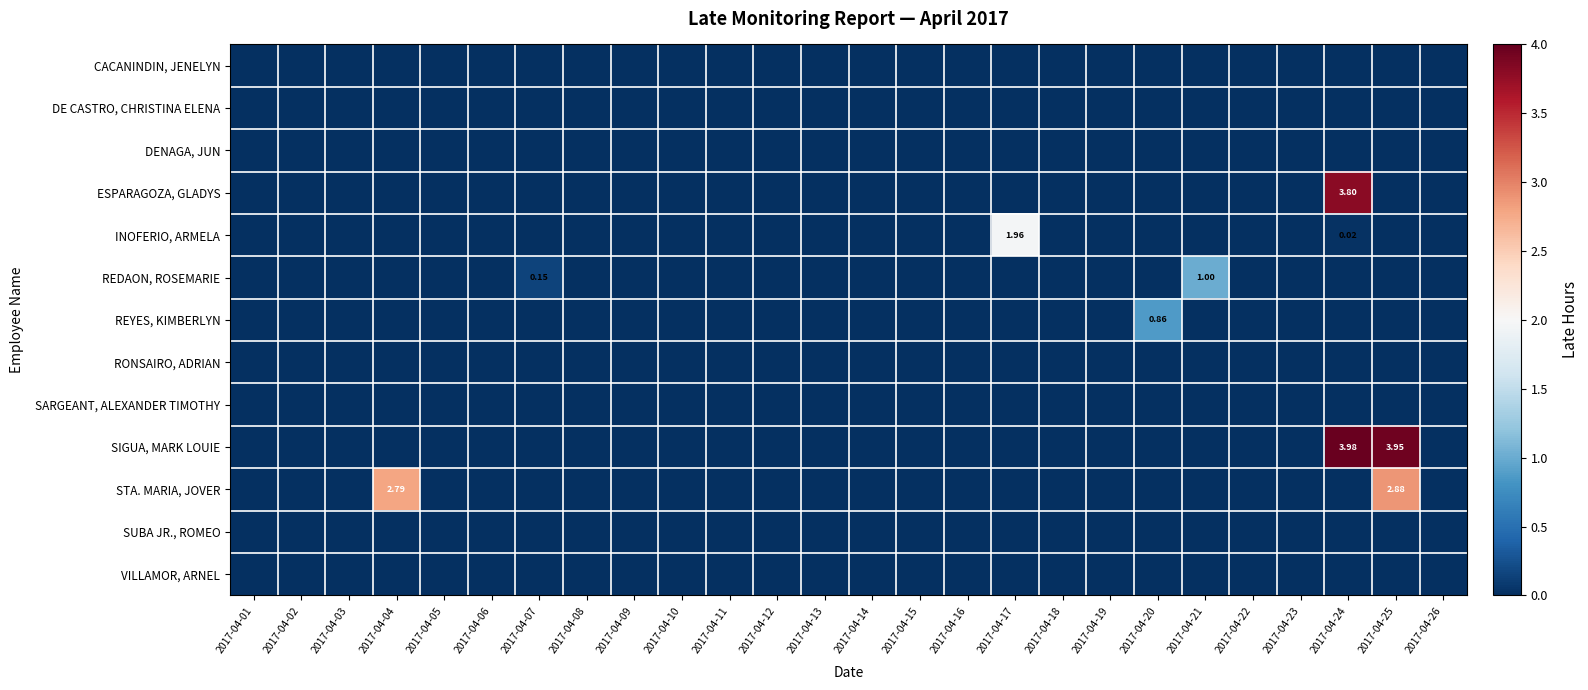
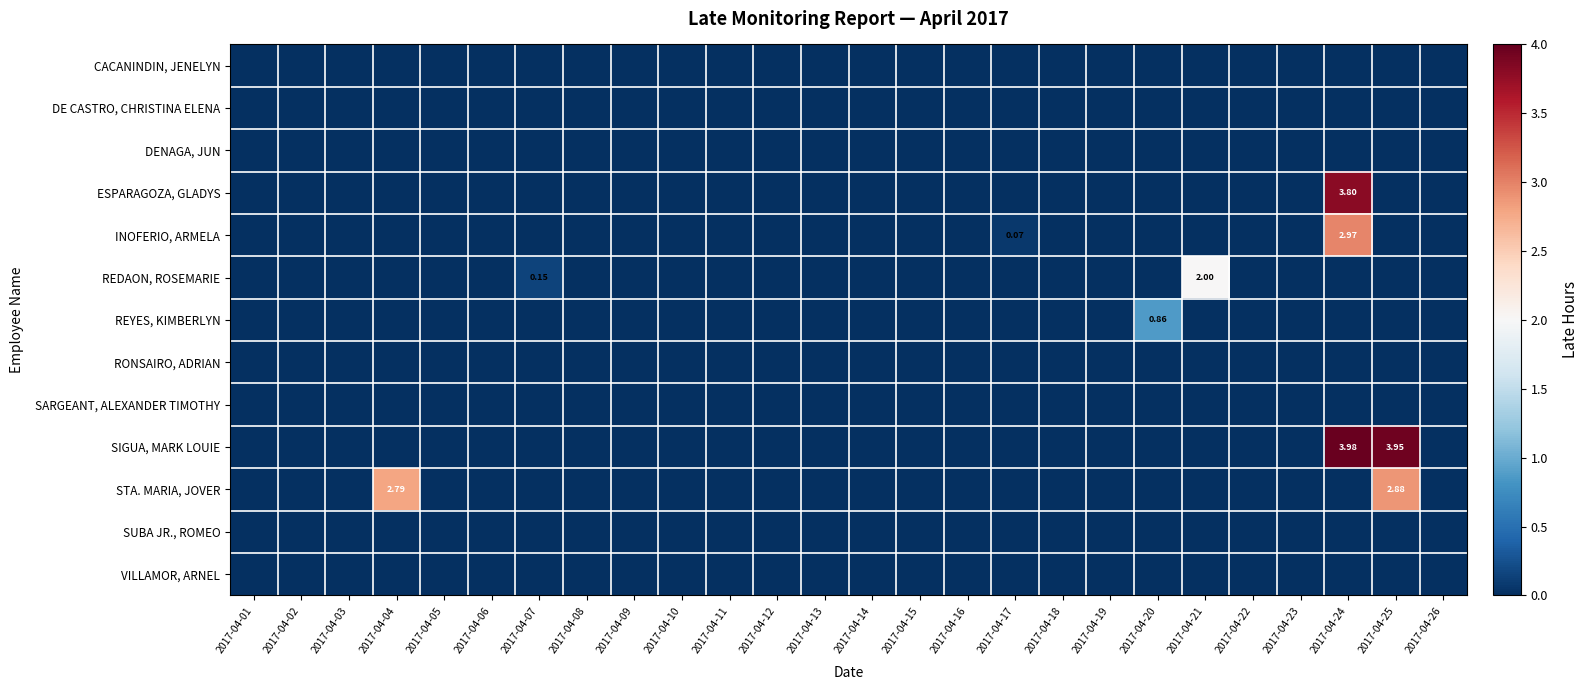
INOFERIO, ARMELA, 2017-04-17: 1.96 -> 0.07
INOFERIO, ARMELA, 2017-04-24: 0.02 -> 2.97
REDAON, ROSEMARIE, 2017-04-21: 1.00 -> 2.00
